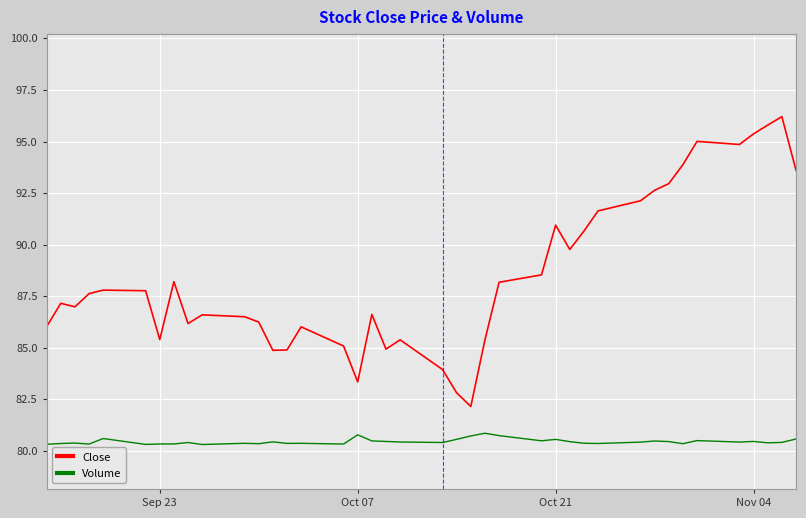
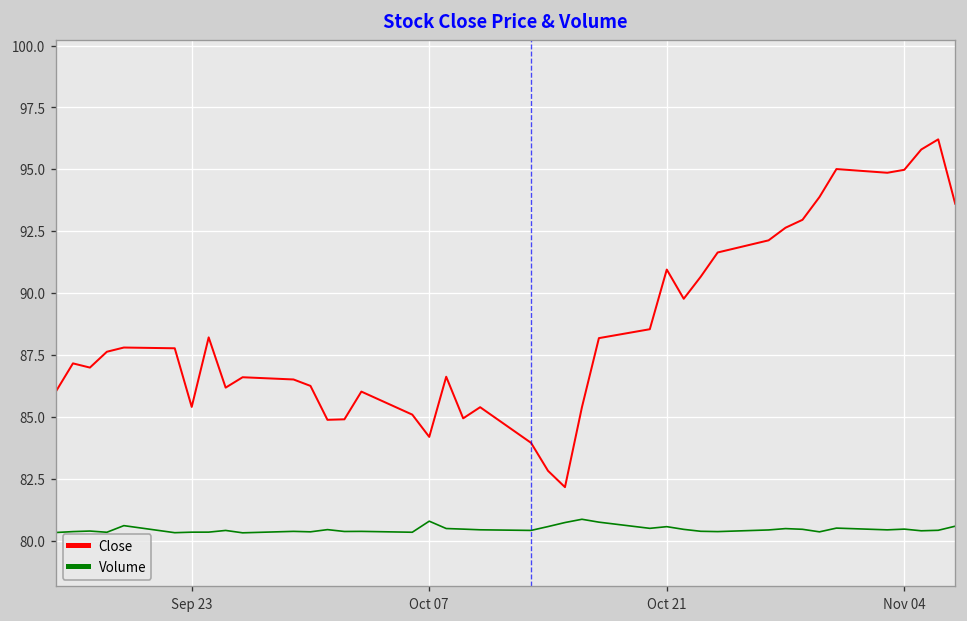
Close, Oct 07: 83.4 -> 84.2
Close, Nov 04: 95.4 -> 95.0
